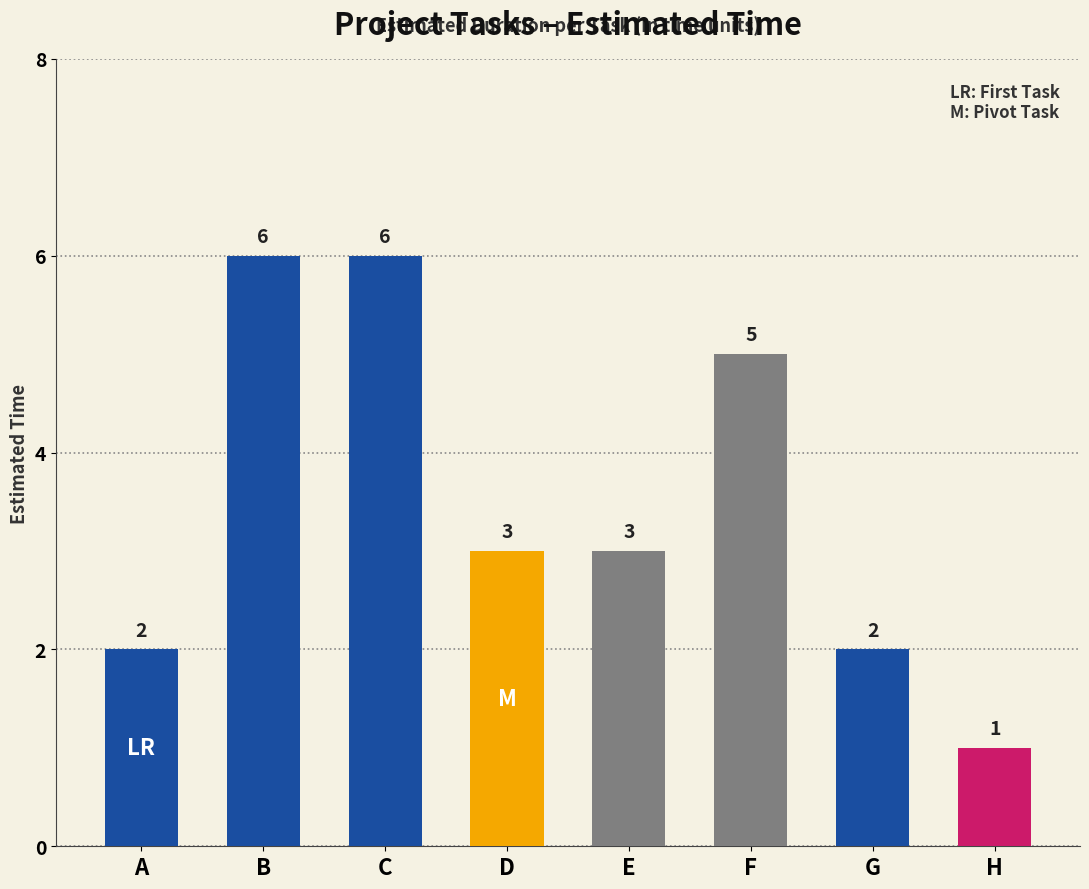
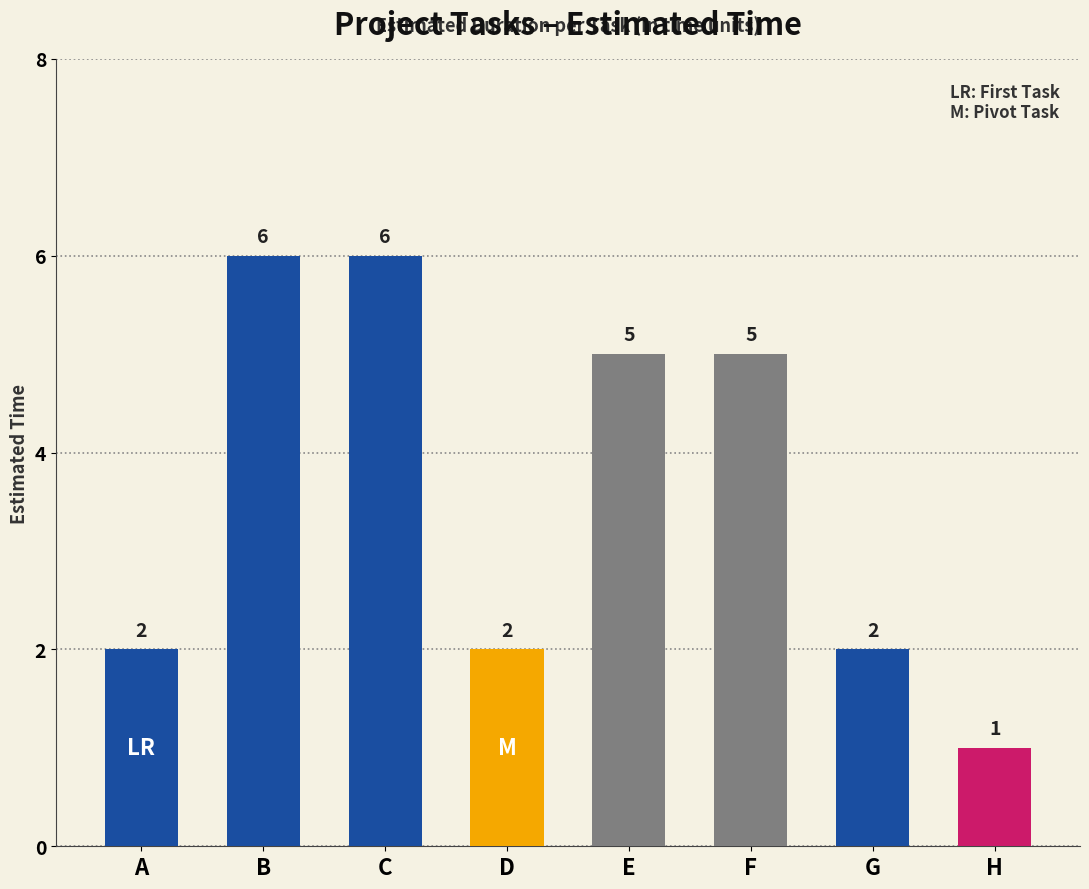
D: 3 -> 2
E: 3 -> 5
